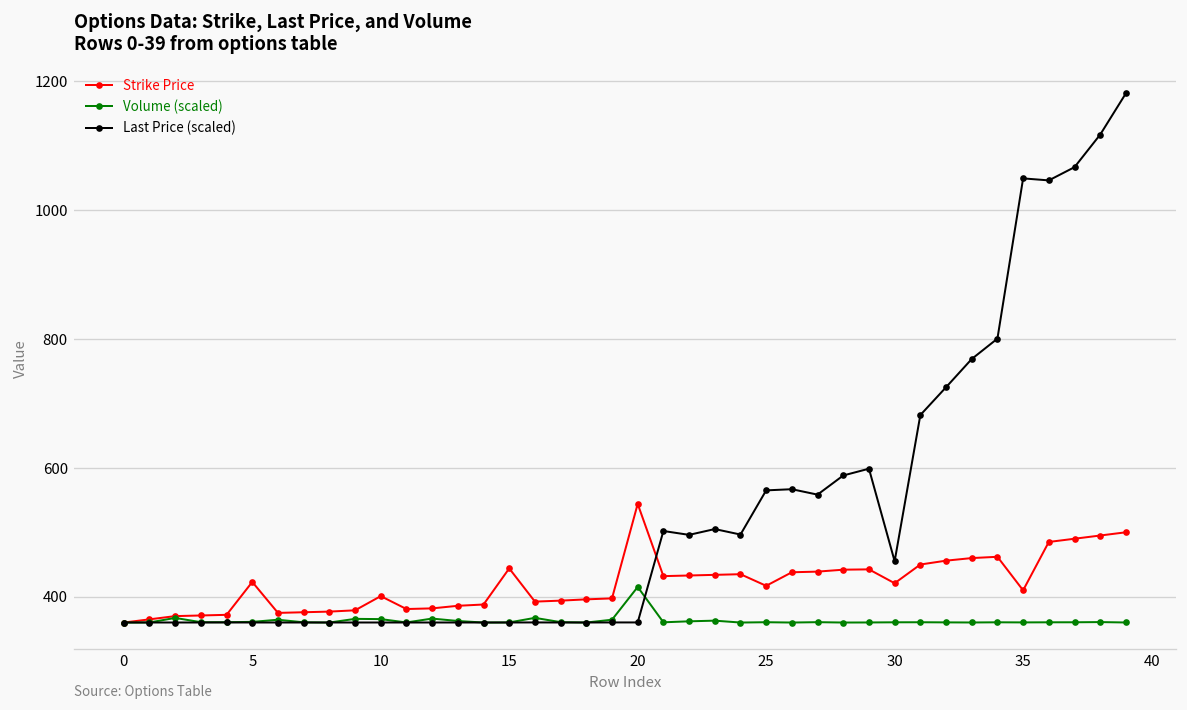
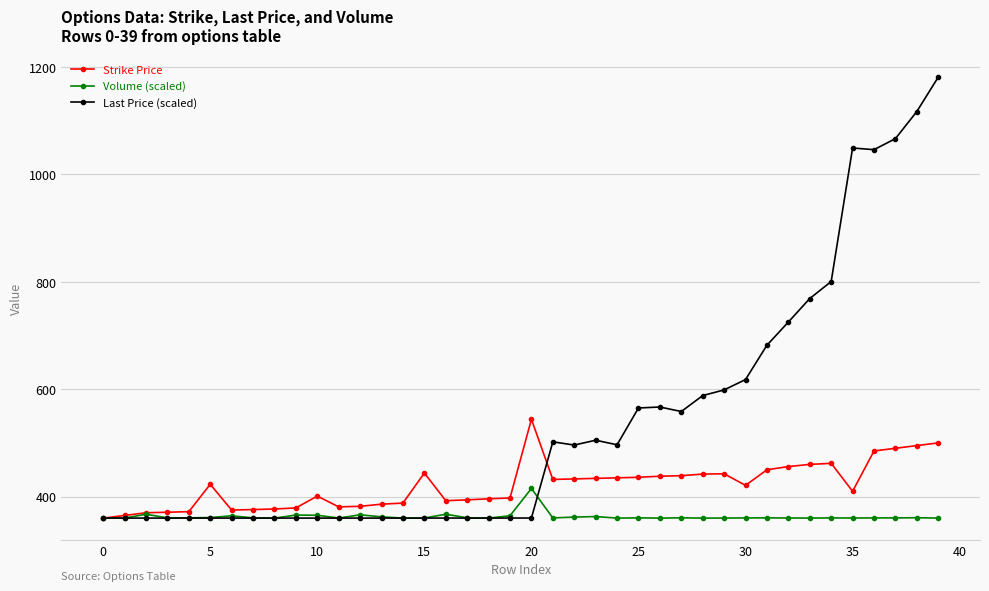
Strike Price, 25: 420 -> 440
Last Price (scaled), 30: 460 -> 620
